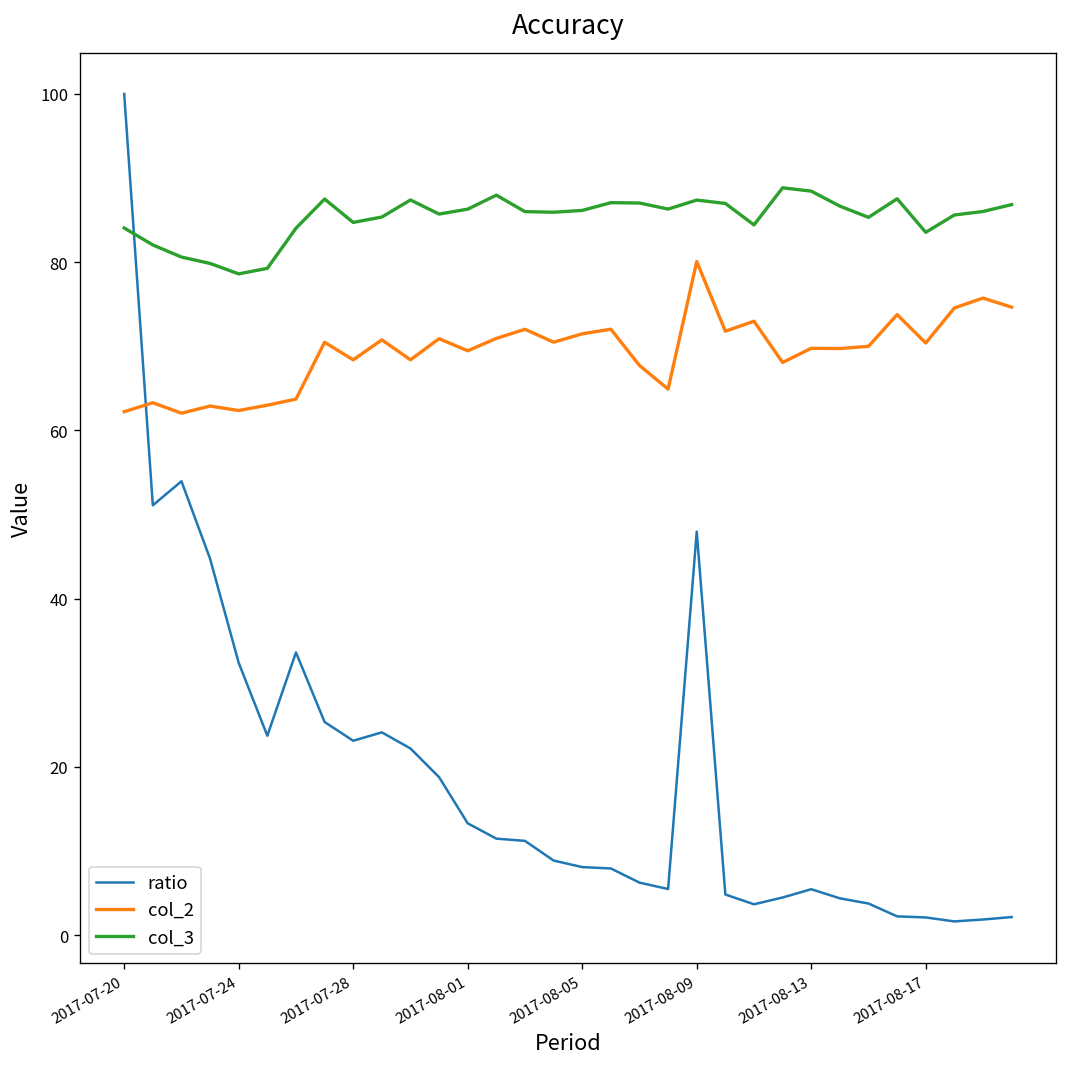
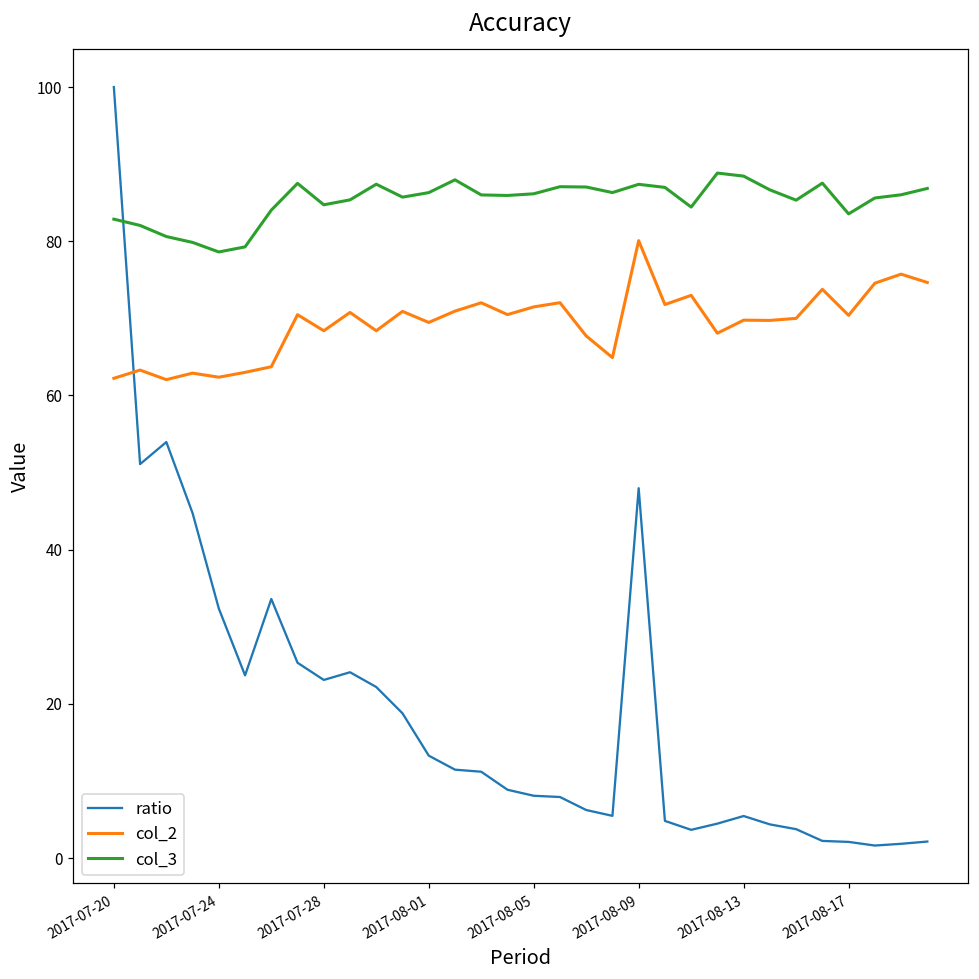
col_3, 2017-07-20: 84 -> 83
